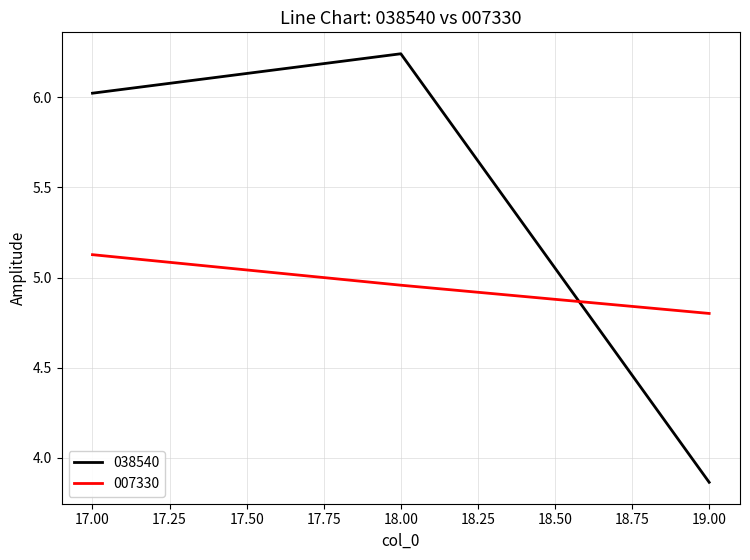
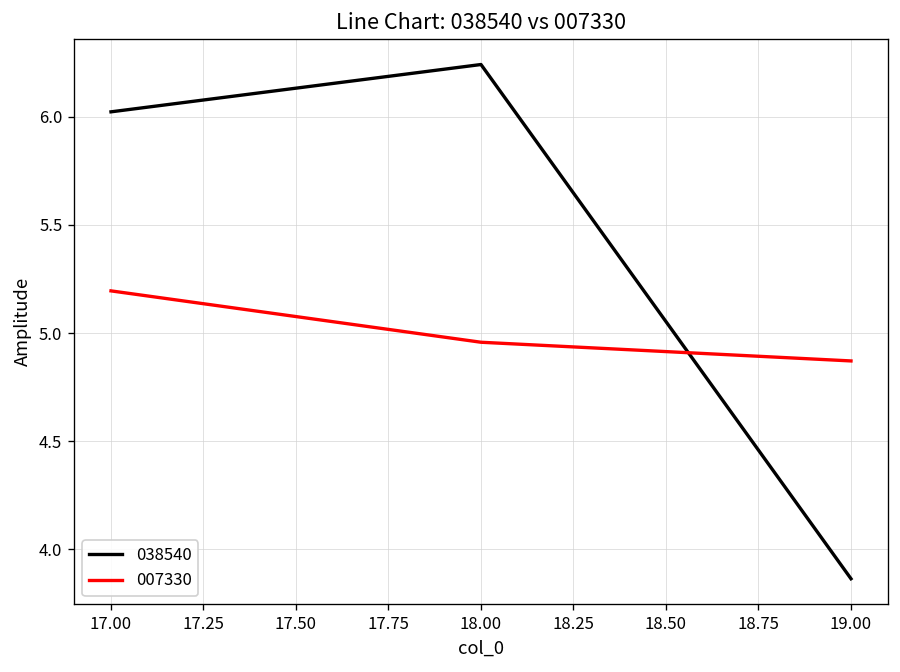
007330, 17.00: 5.13 -> 5.19
007330, 19.00: 4.80 -> 4.87
